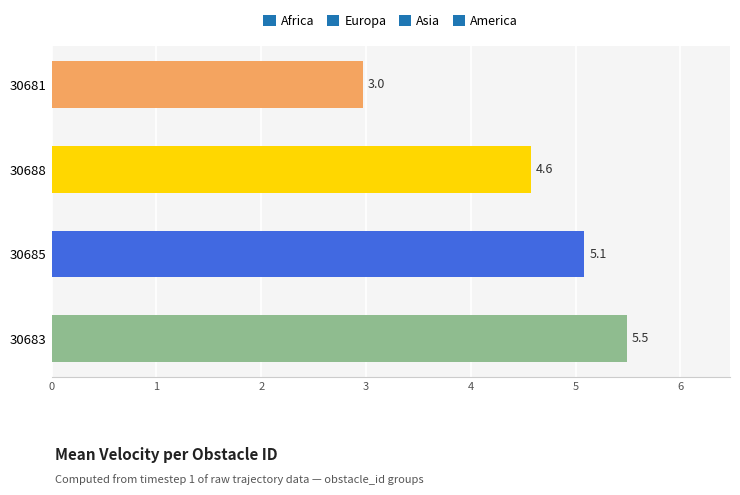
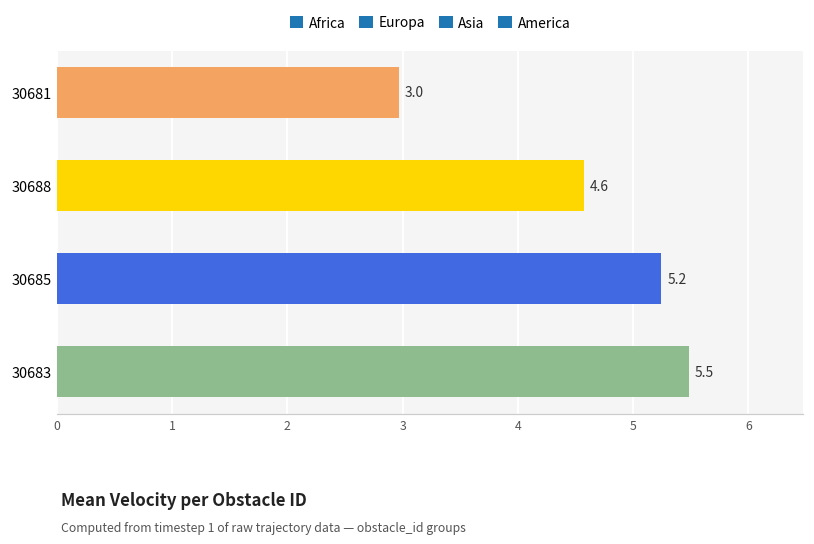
30685: 5.1 -> 5.2
